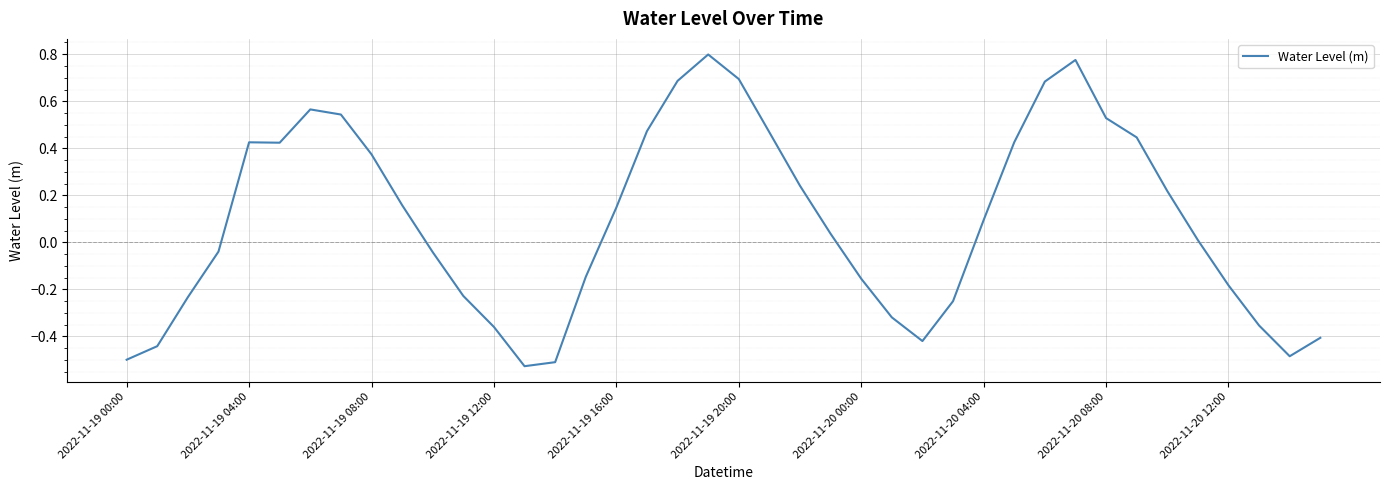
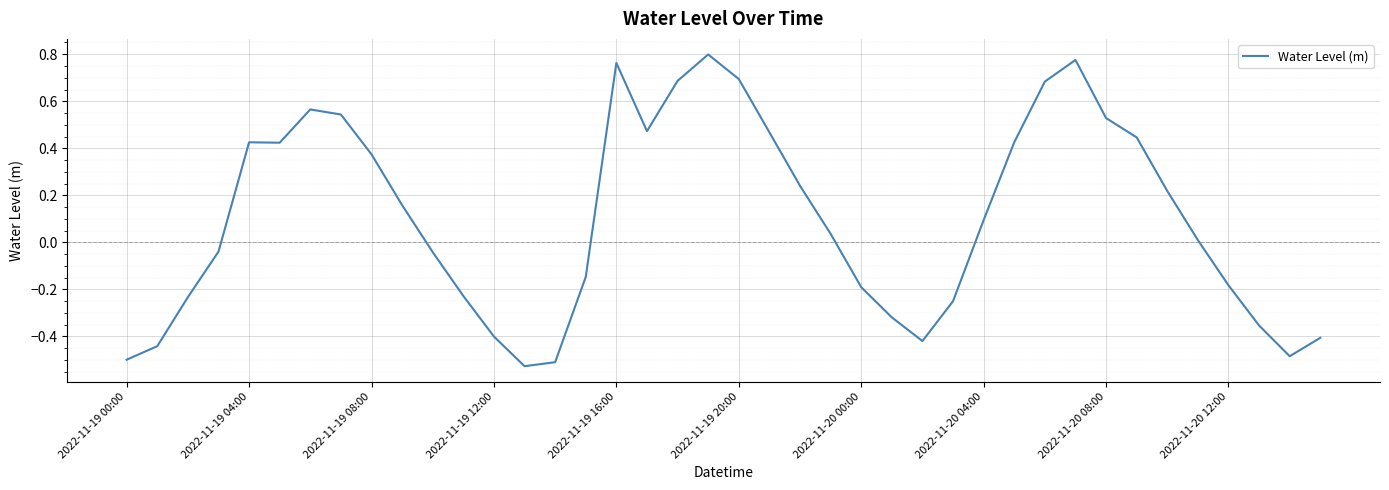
2022-11-19 12:00: -0.36 -> -0.40
2022-11-19 16:00: 0.15 -> 0.76
2022-11-20 00:00: -0.15 -> -0.19
